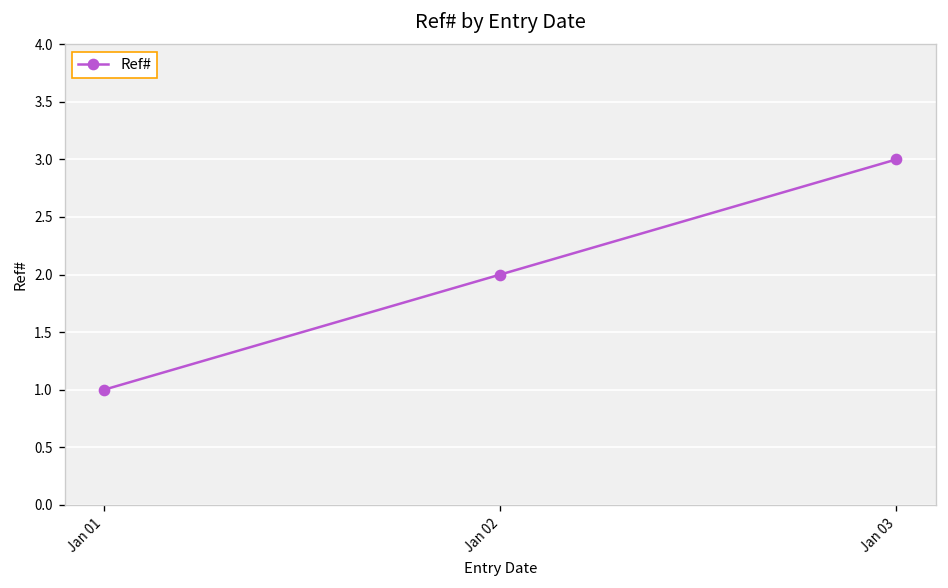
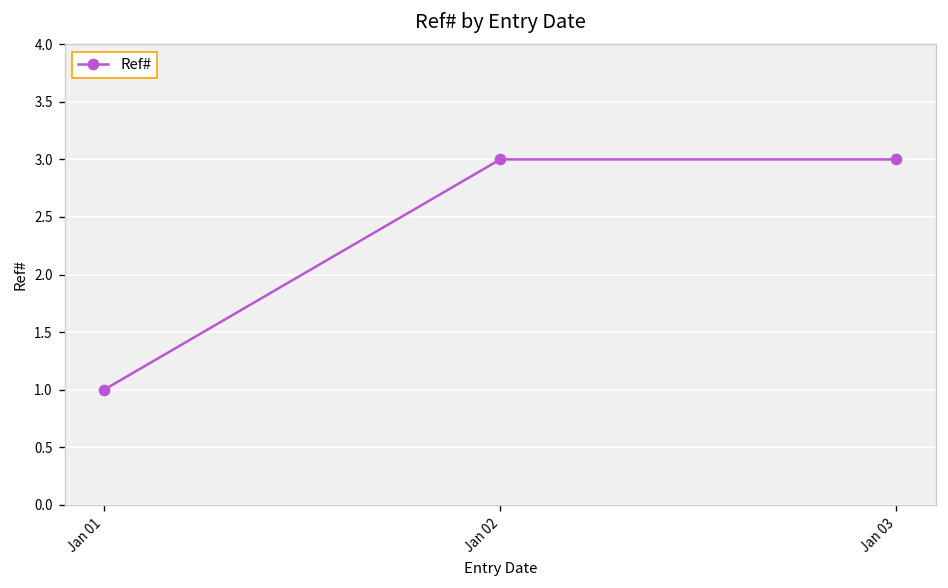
Jan 02: 2 -> 3
